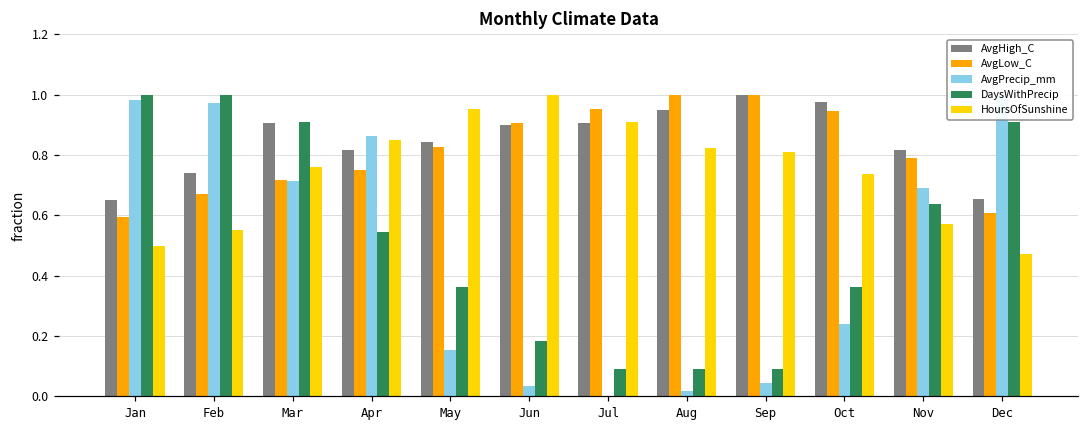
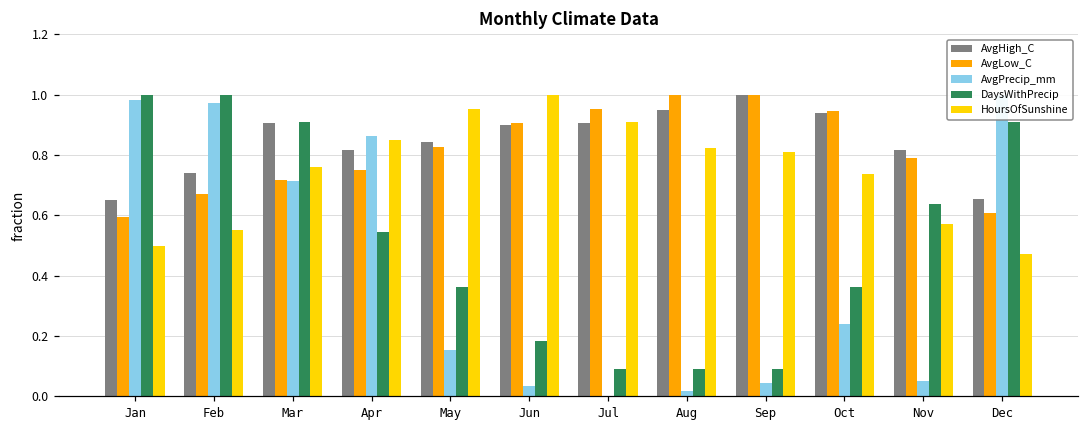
AvgHigh_C, Oct: 0.98 -> 0.94
AvgPrecip_mm, Nov: 0.69 -> 0.05
